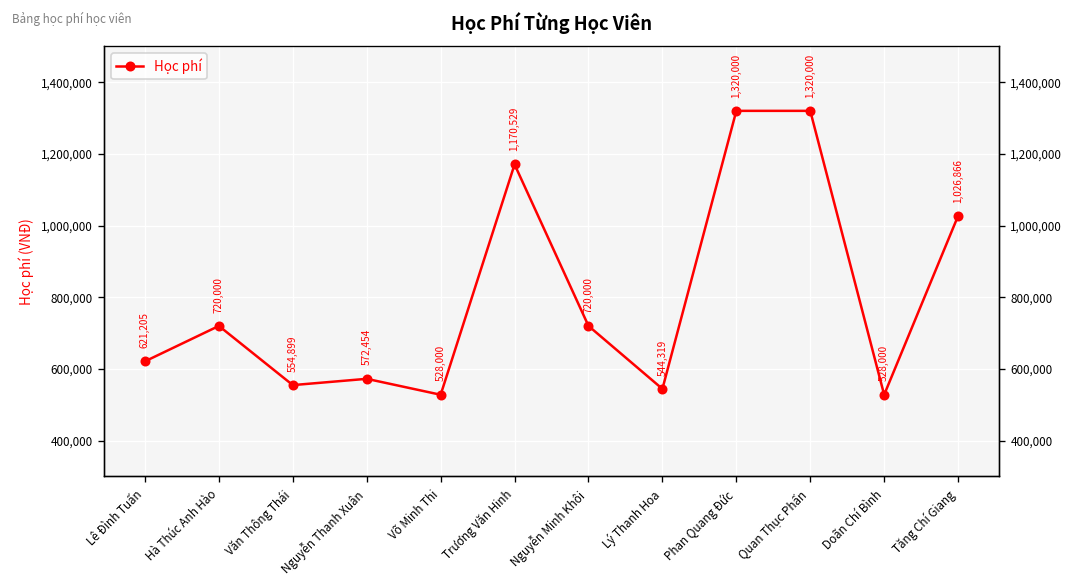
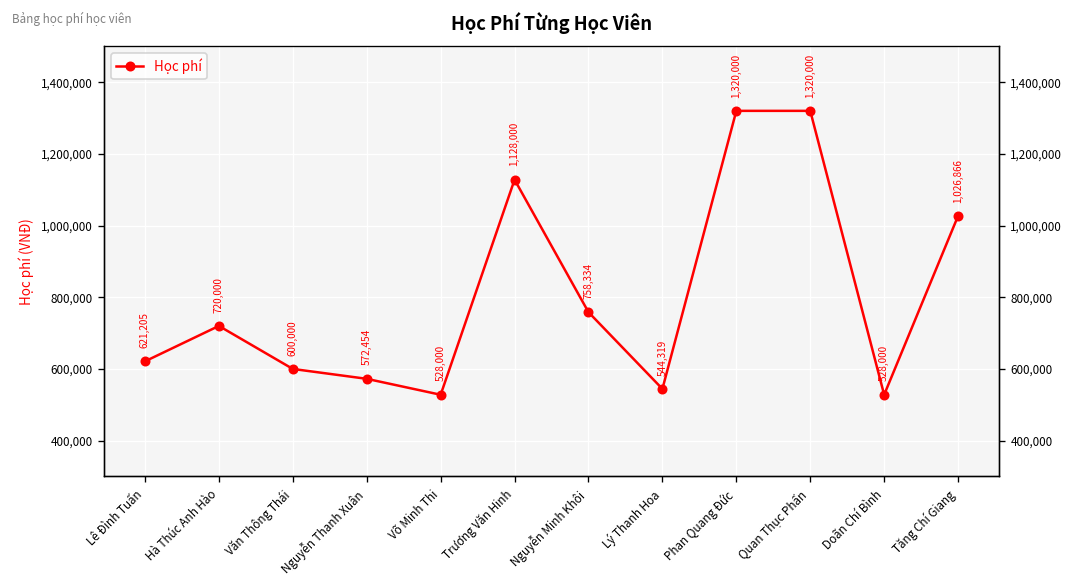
Văn Thông Thái: 554,899 -> 600,000
Trương Văn Hinh: 1,170,529 -> 1,128,000
Nguyễn Minh Khôi: 720,000 -> 758,334
